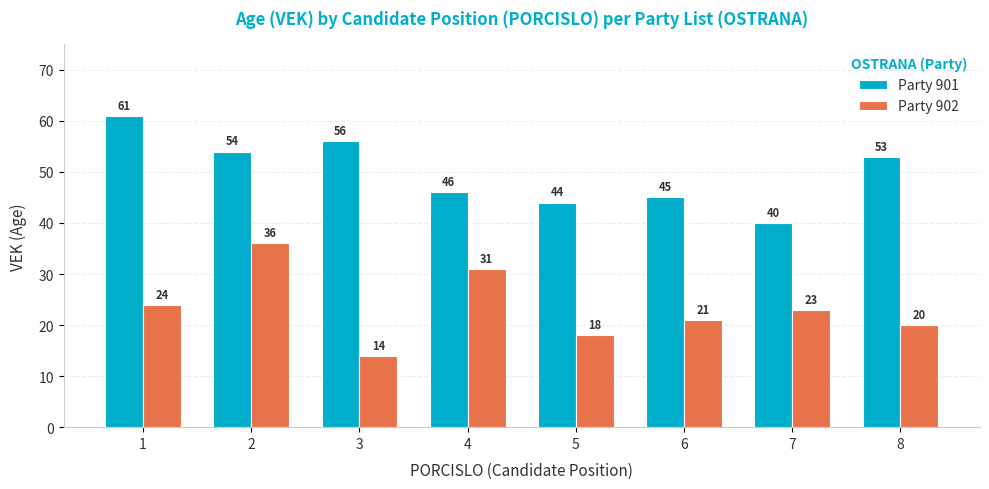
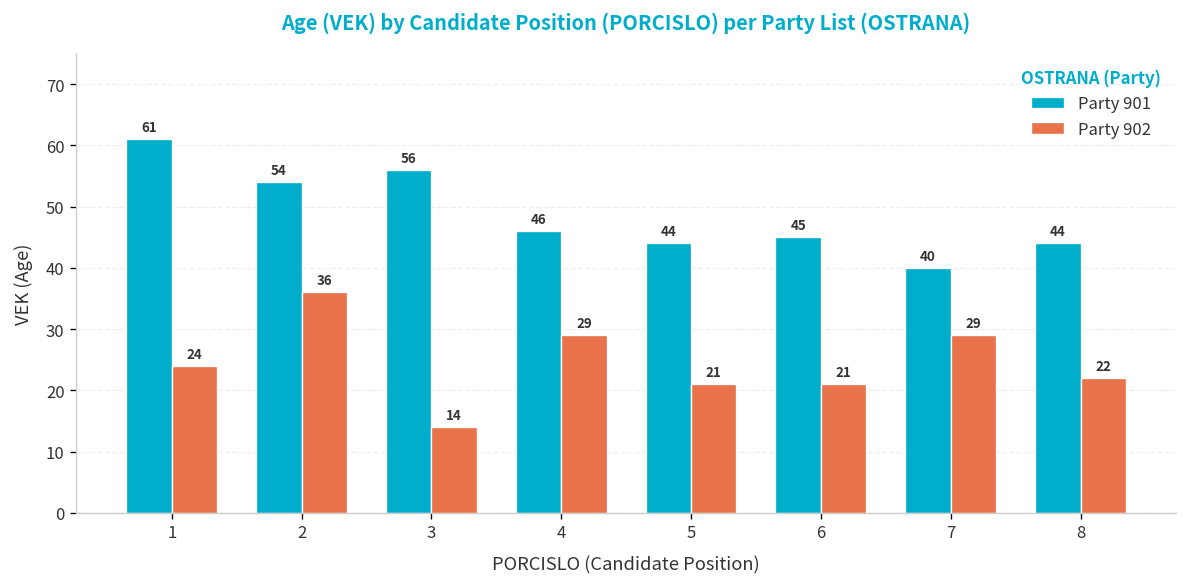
Party 902, 4: 31 -> 29
Party 902, 5: 18 -> 21
Party 902, 7: 23 -> 29
Party 901, 8: 53 -> 44
Party 902, 8: 20 -> 22
